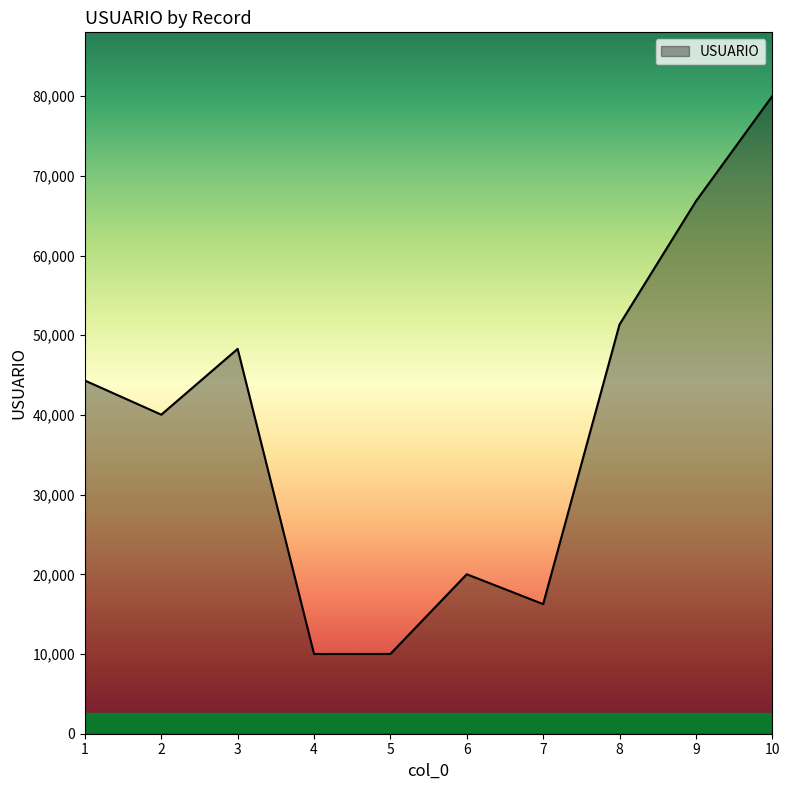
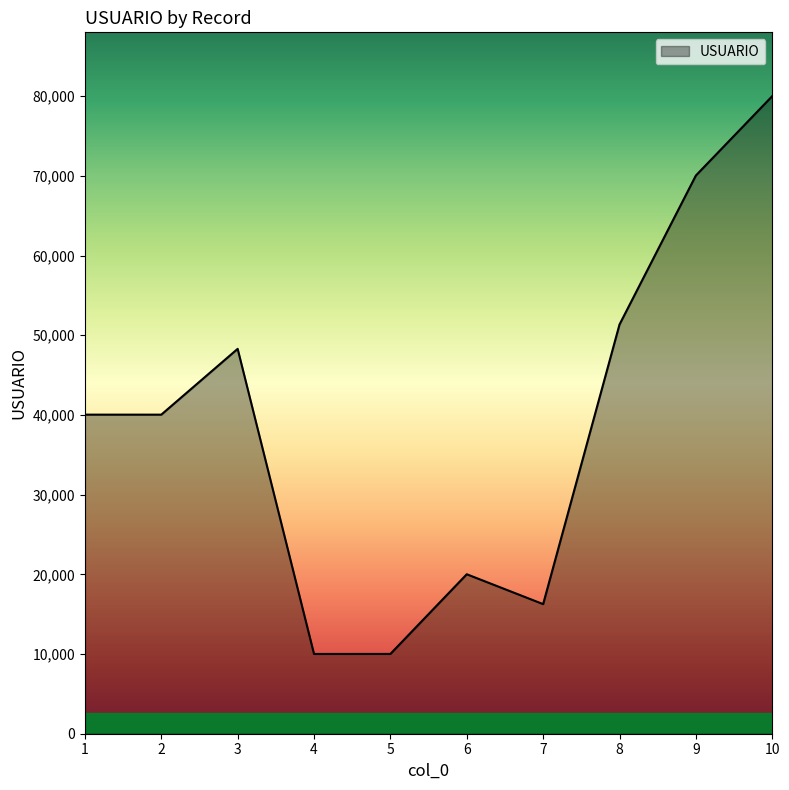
1: 44,000 -> 40,000
9: 67,000 -> 70,000
